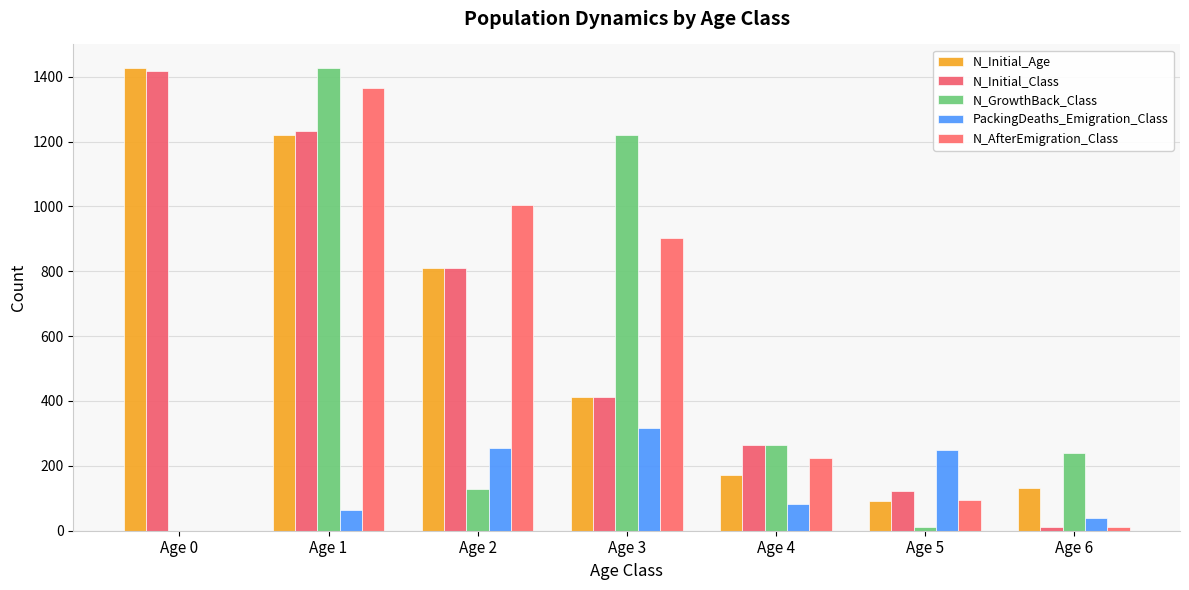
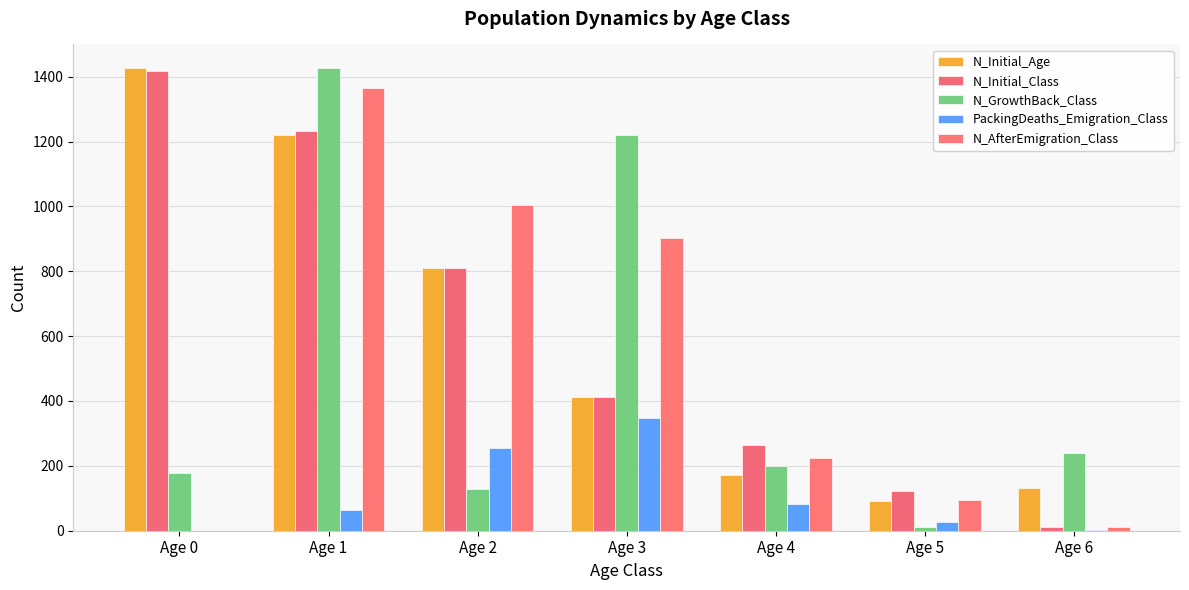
N_GrowthBack_Class, Age 0: 0 -> 180
PackingDeaths_Emigration_Class, Age 3: 320 -> 350
N_GrowthBack_Class, Age 4: 260 -> 200
PackingDeaths_Emigration_Class, Age 5: 250 -> 30
PackingDeaths_Emigration_Class, Age 6: 40 -> 0
